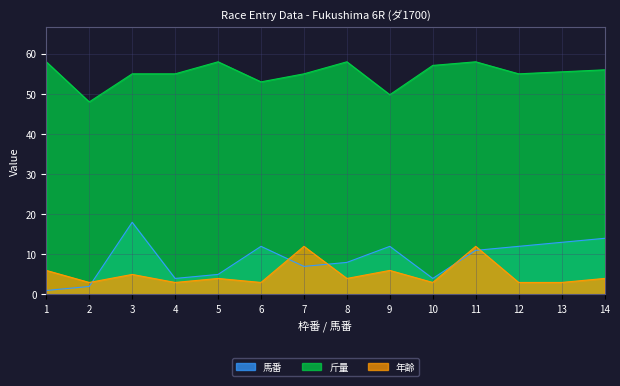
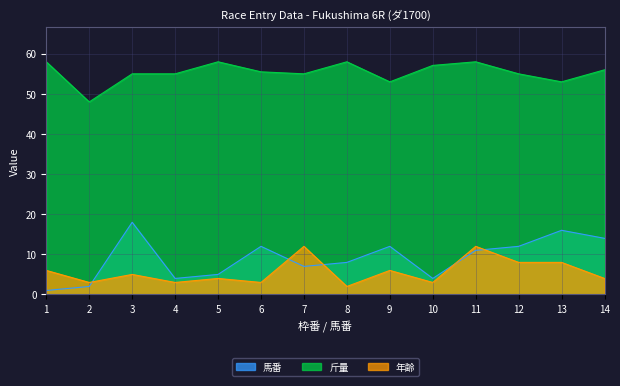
斤量, 6: 53 -> 56
年齢, 8: 4 -> 2
斤量, 9: 50 -> 53
年齢, 12: 3 -> 8
馬番, 13: 13 -> 16
斤量, 13: 56 -> 53
年齢, 13: 3 -> 8
